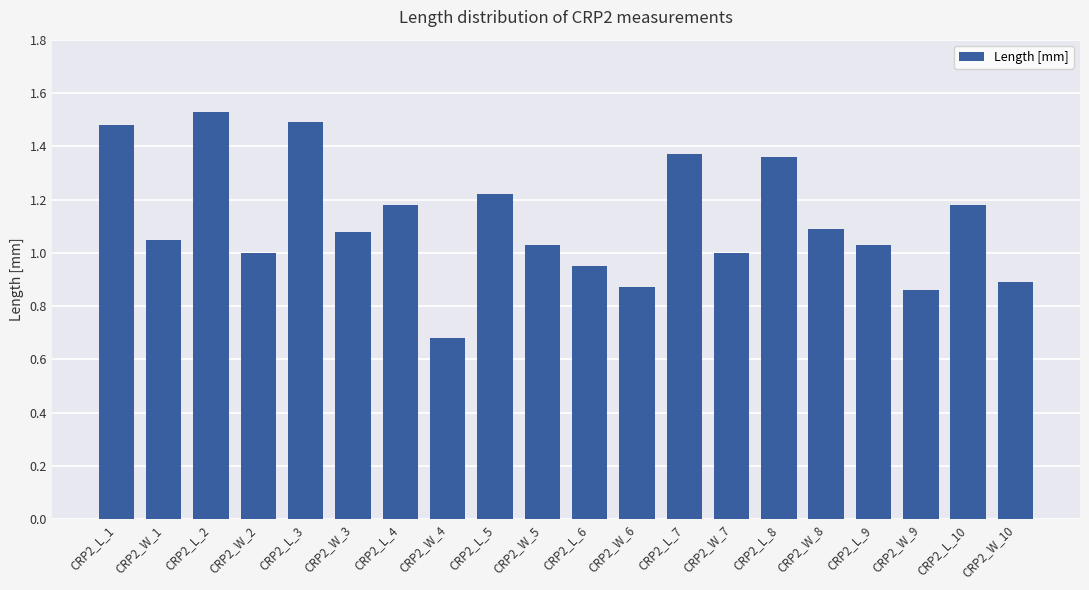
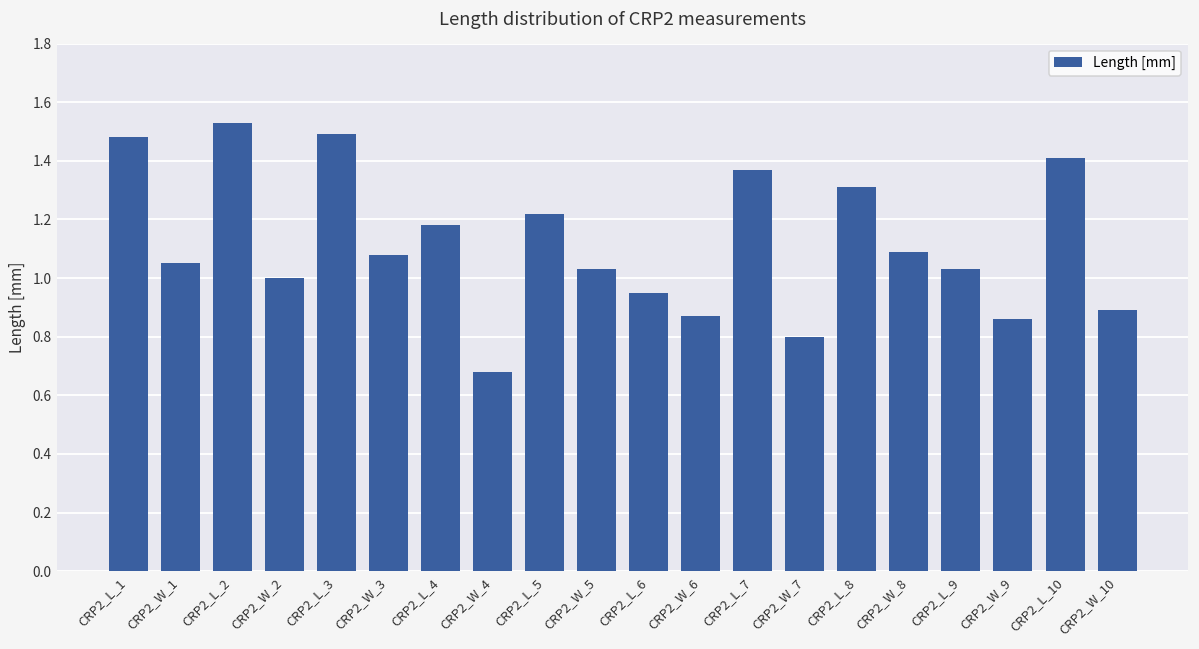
CRP2_W_7: 1.0 -> 0.8
CRP2_L_8: 1.36 -> 1.31
CRP2_L_10: 1.18 -> 1.41
